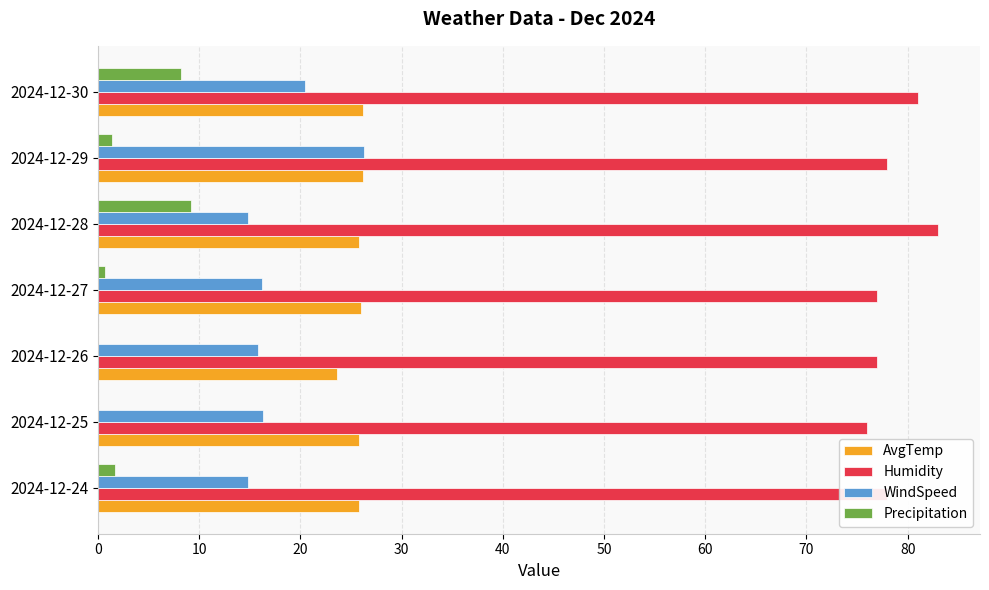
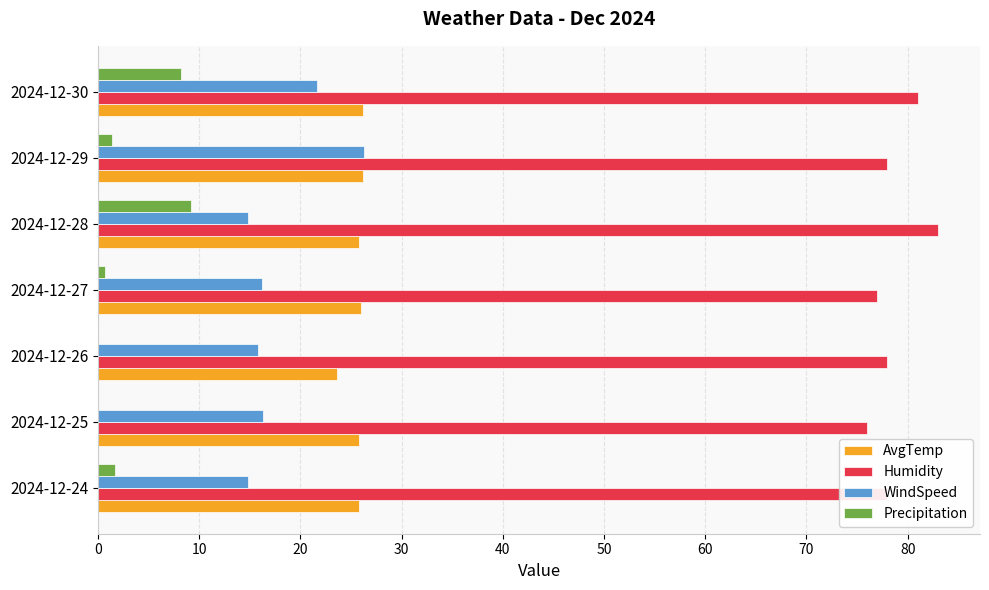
WindSpeed, 2024-12-30: 20.4 -> 21.6
Humidity, 2024-12-26: 77 -> 78
